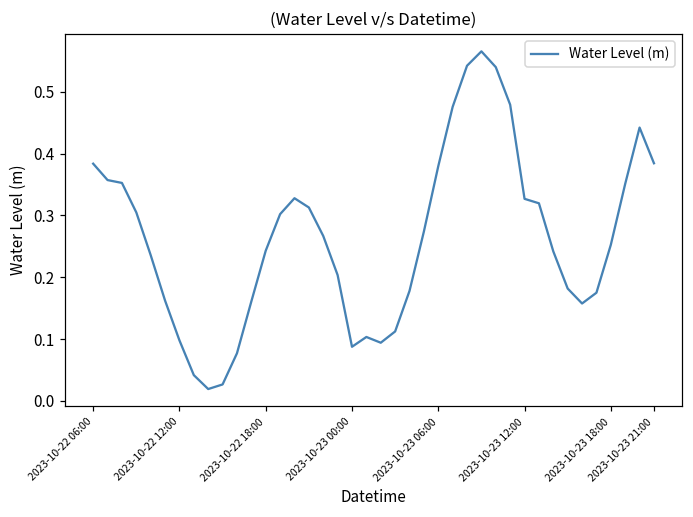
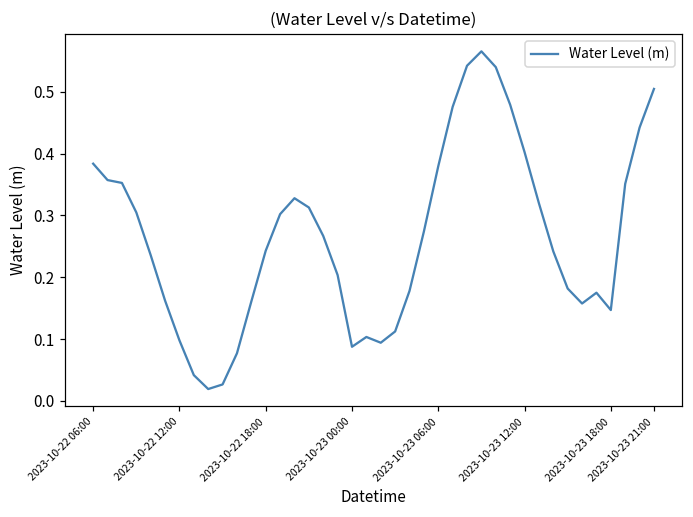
2023-10-23 12:00: 0.33 -> 0.40
2023-10-23 18:00: 0.25 -> 0.15
2023-10-23 21:00: 0.38 -> 0.50
